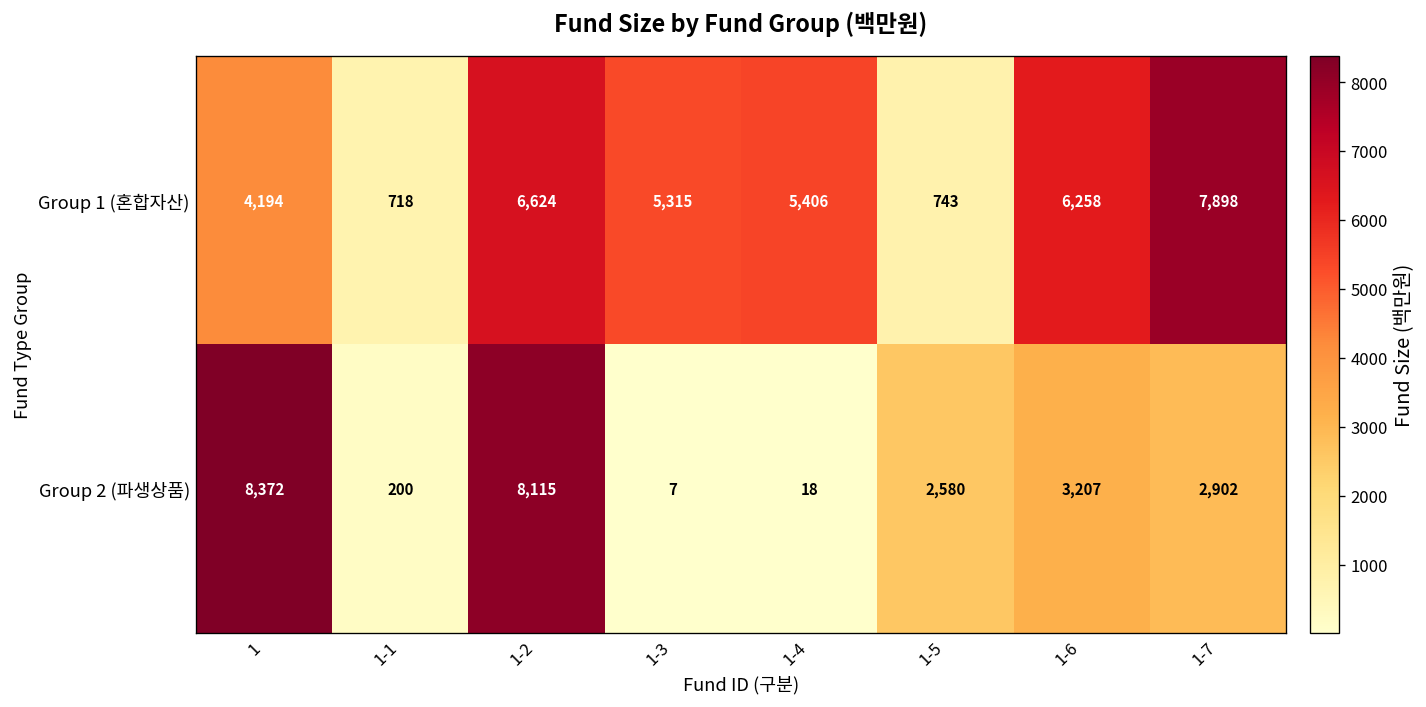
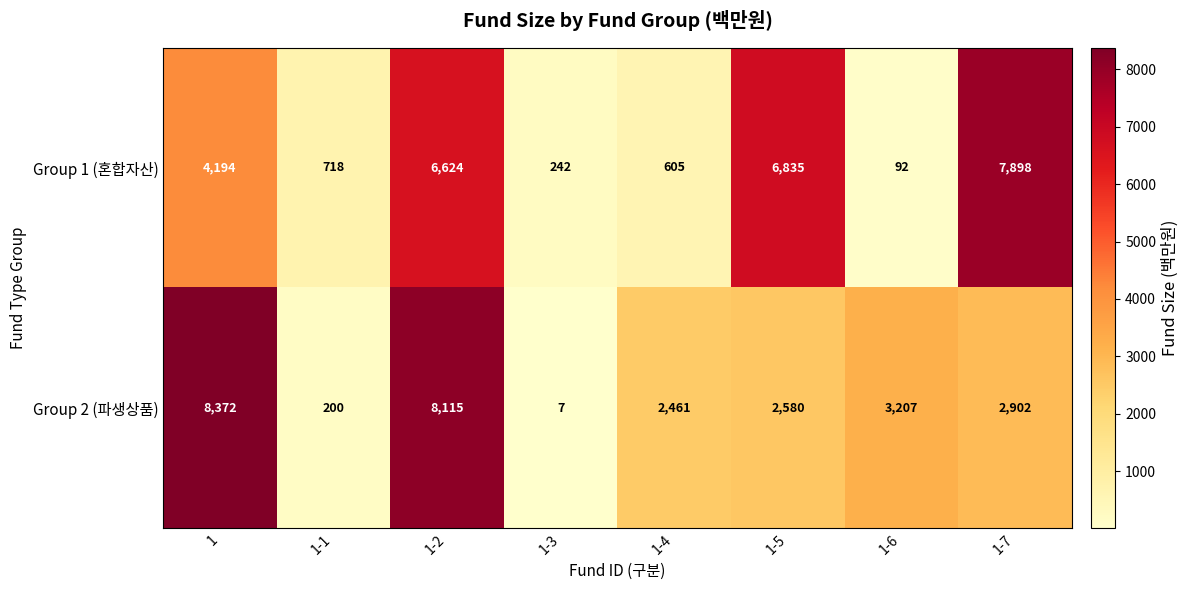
Group 1 (혼합자산), 1-3: 5,315 -> 242
Group 1 (혼합자산), 1-4: 5,406 -> 605
Group 1 (혼합자산), 1-5: 743 -> 6,835
Group 1 (혼합자산), 1-6: 6,258 -> 92
Group 2 (파생상품), 1-4: 18 -> 2,461
